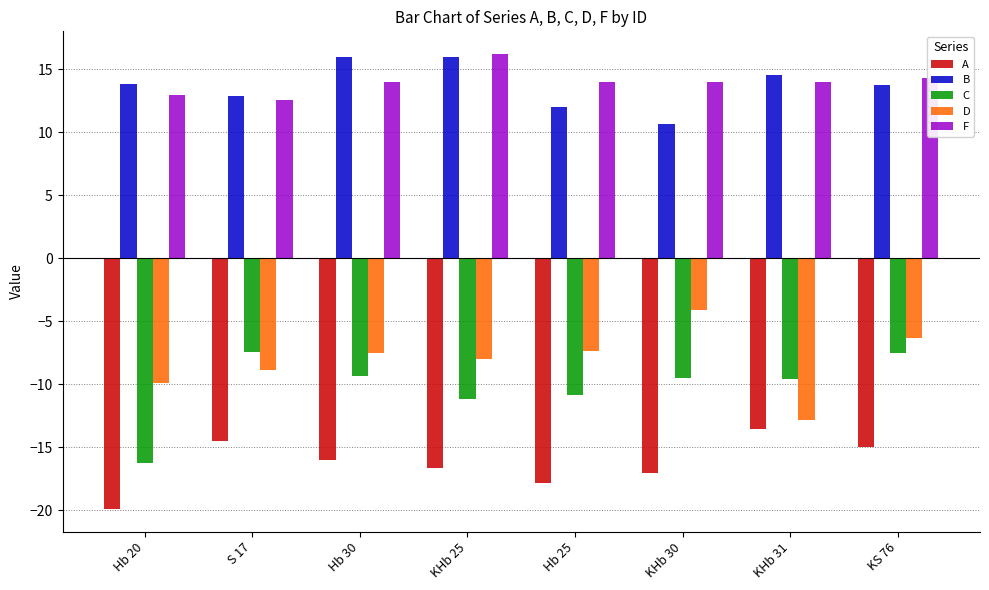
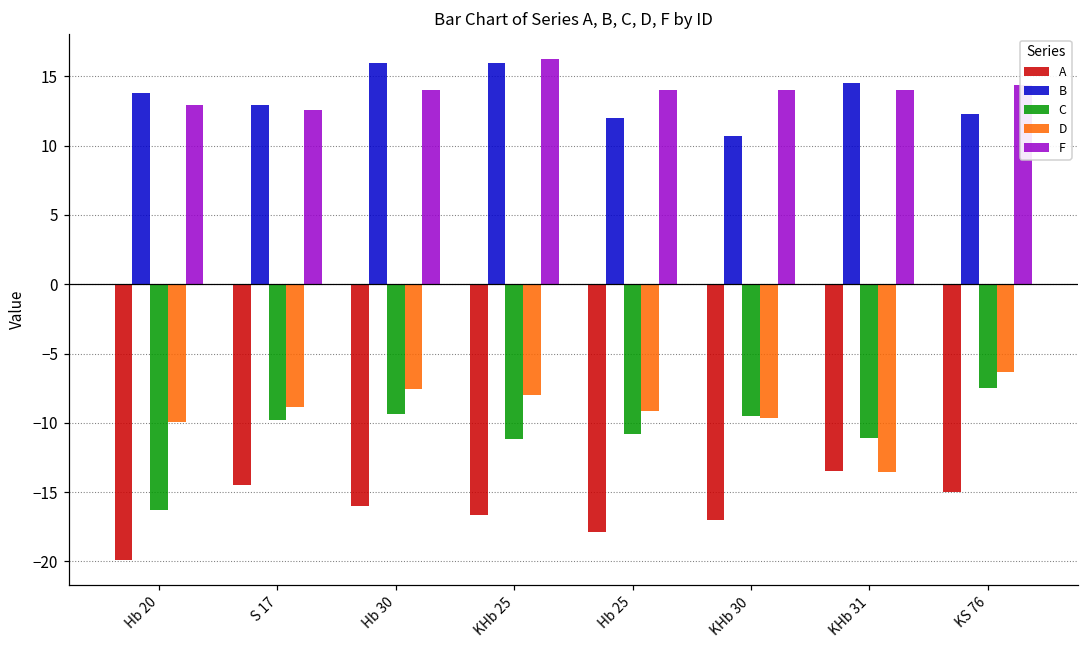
C, S 17: -7.5 -> -9.8
D, Hb 25: -7.4 -> -9.1
D, KHb 30: -4.1 -> -9.6
C, KHb 31: -9.6 -> -11.1
D, KHb 31: -12.8 -> -13.5
B, KS 76: 13.8 -> 12.3
